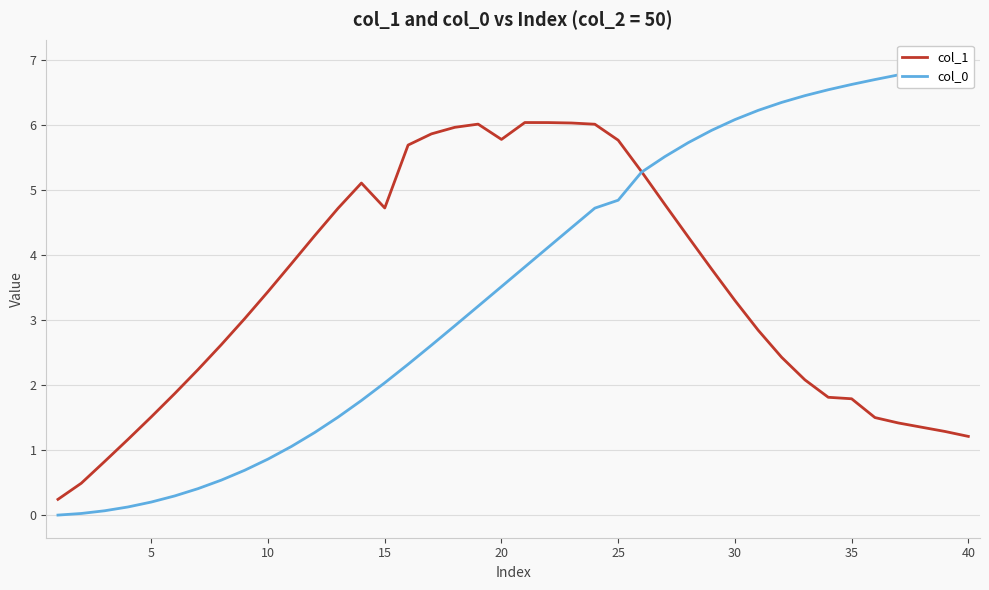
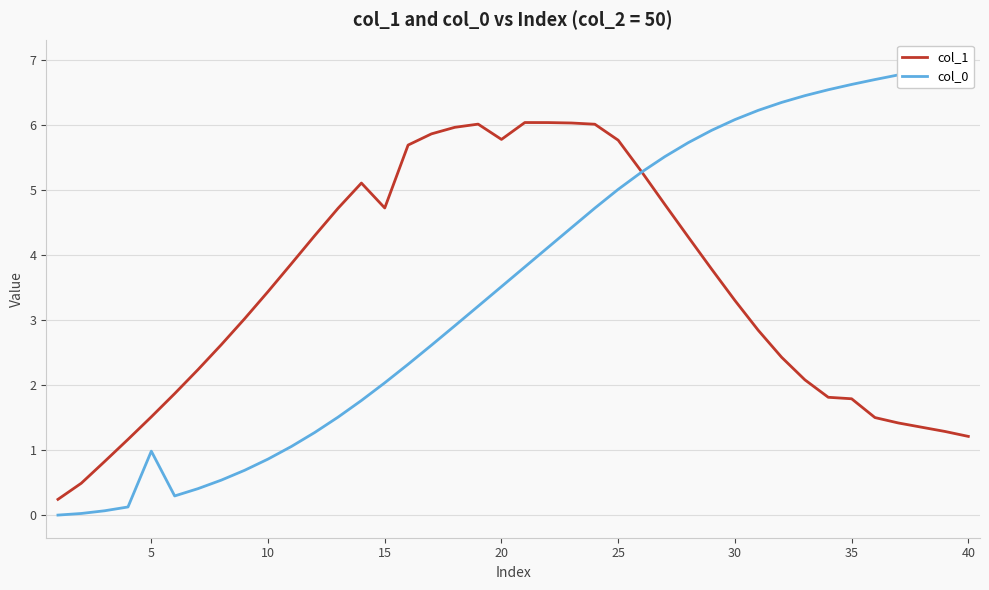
col_0, 5: 0.2 -> 1.0
col_0, 25: 4.8 -> 5.0
